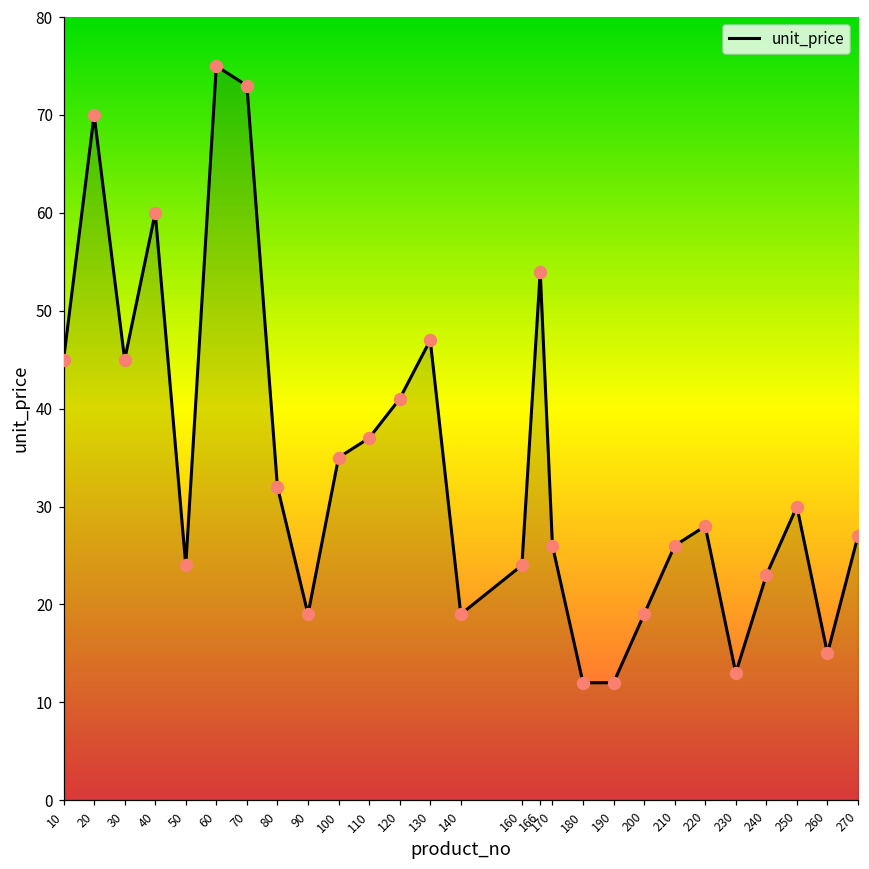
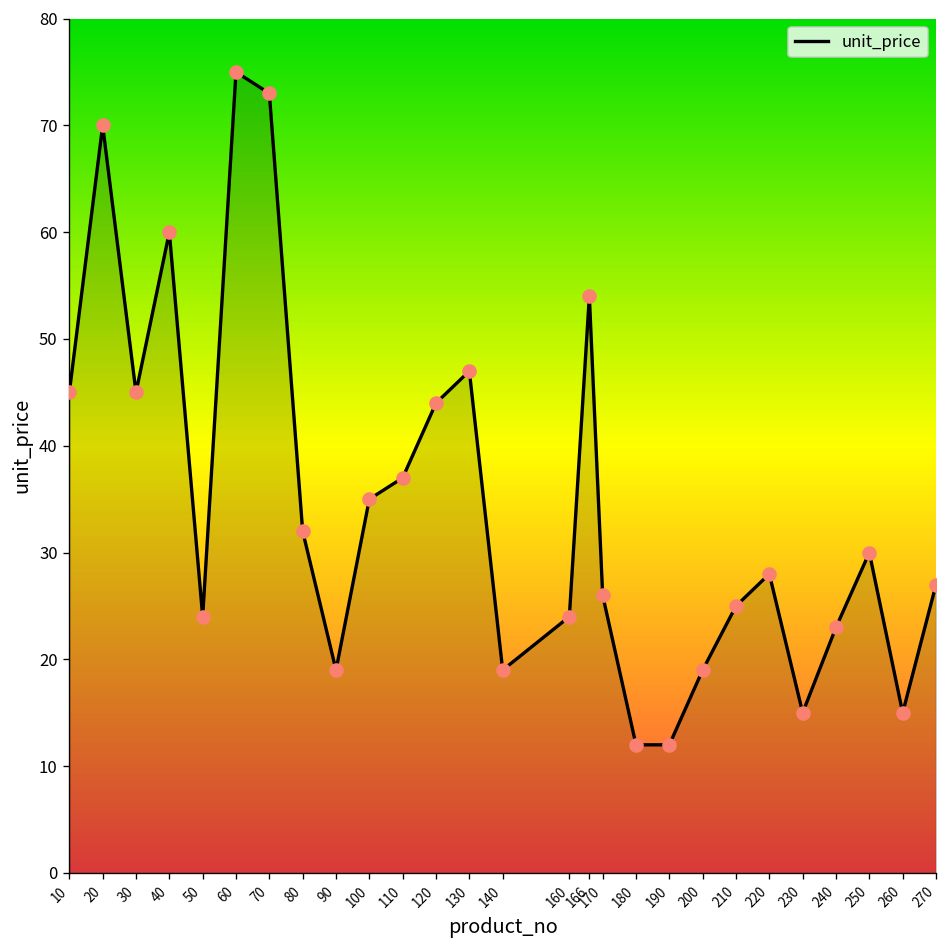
120: 41 -> 44
210: 26 -> 25
230: 13 -> 15
